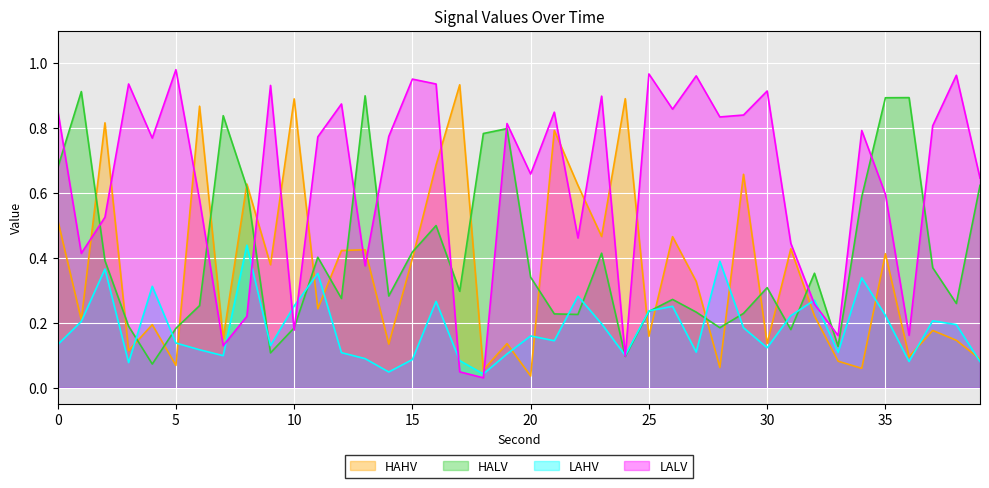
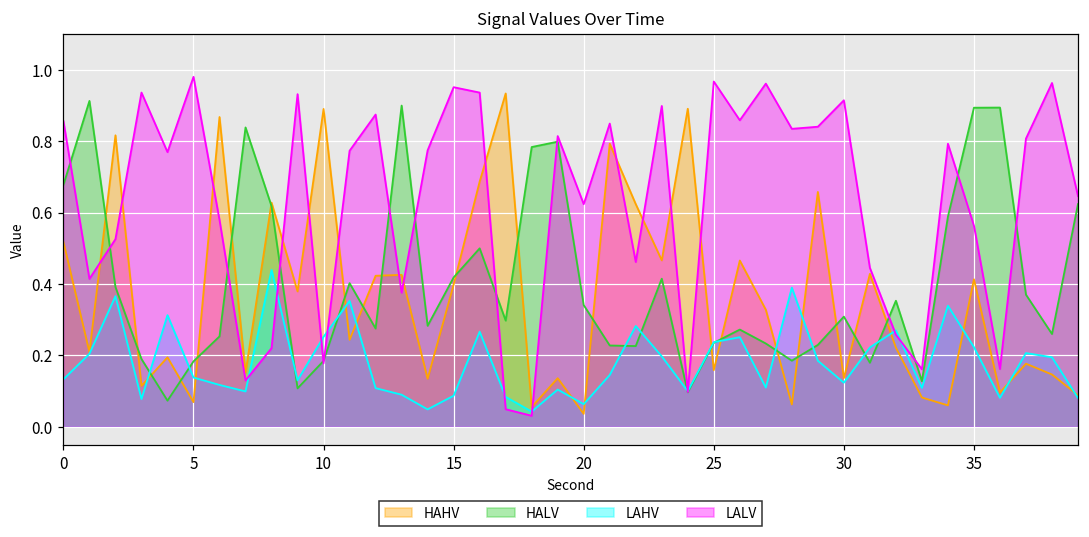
LAHV, 20: 0.16 -> 0.06
LALV, 20: 0.66 -> 0.62
LALV, 35: 0.60 -> 0.56
